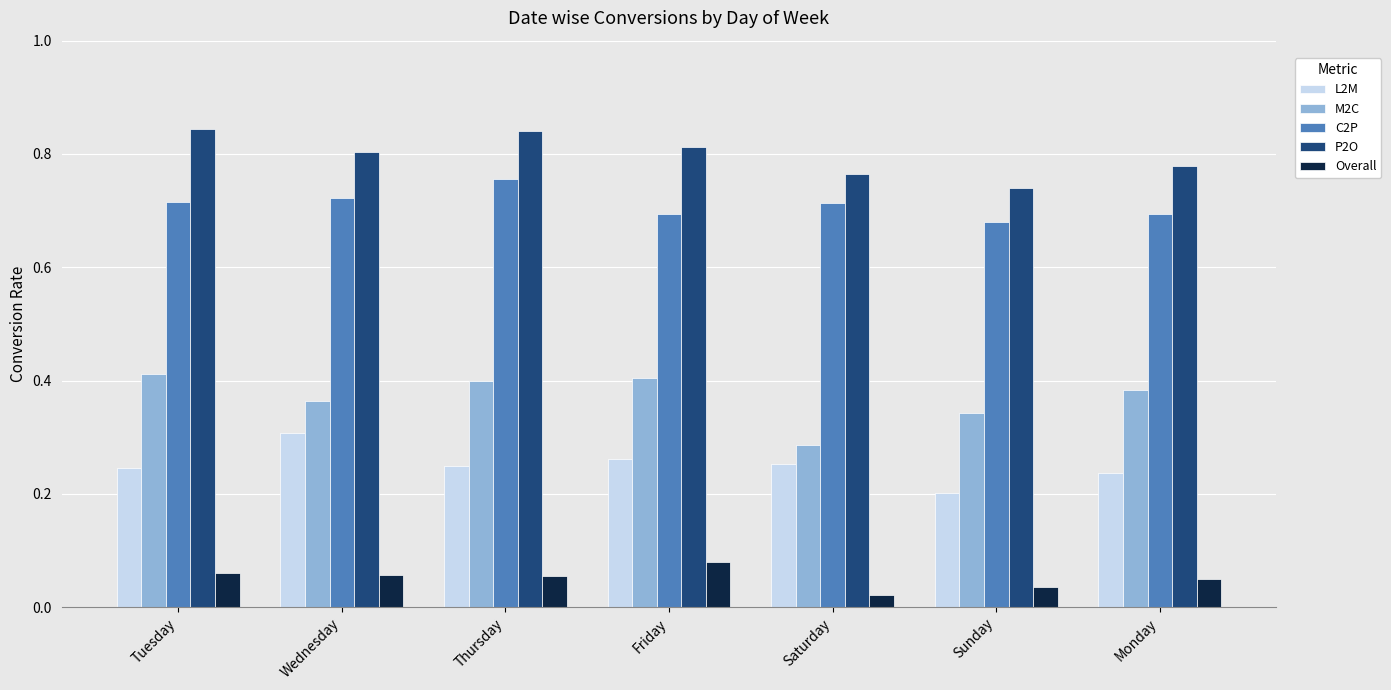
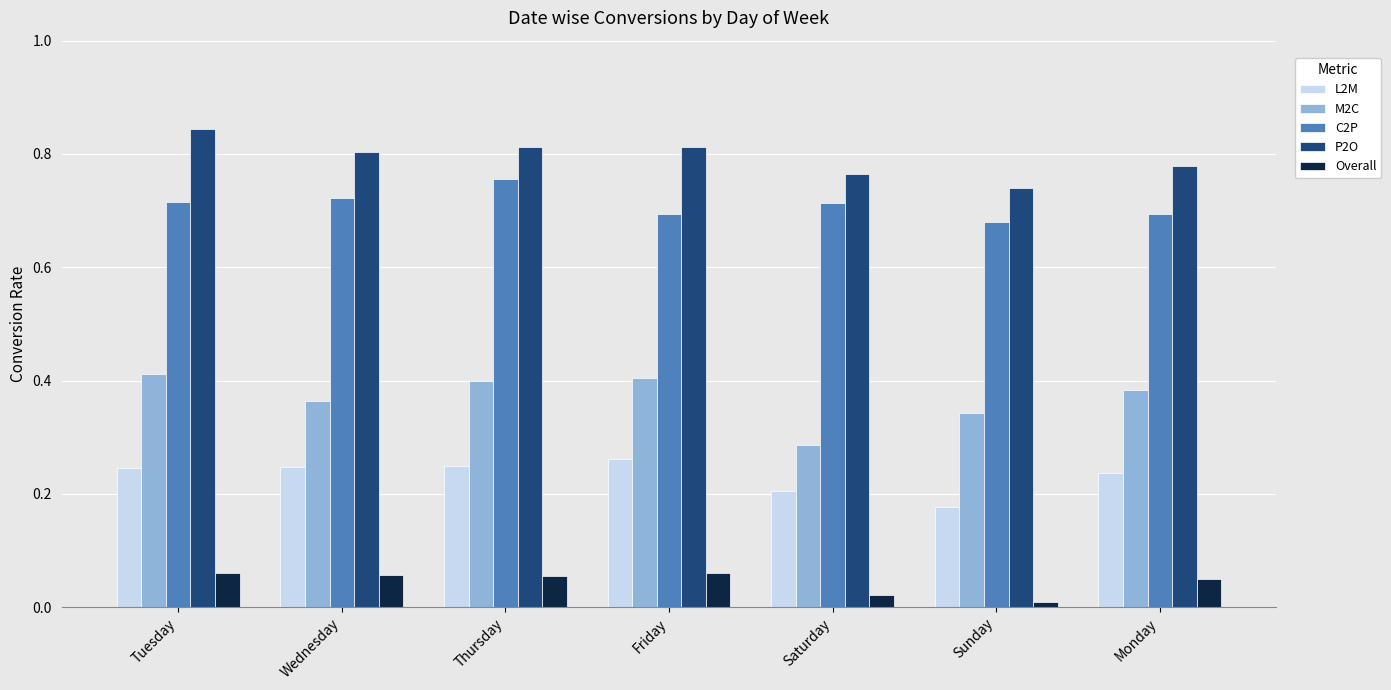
L2M, Wednesday: 0.31 -> 0.25
P2O, Thursday: 0.84 -> 0.81
Overall, Friday: 0.08 -> 0.06
L2M, Saturday: 0.25 -> 0.21
L2M, Sunday: 0.20 -> 0.18
Overall, Sunday: 0.04 -> 0.01
